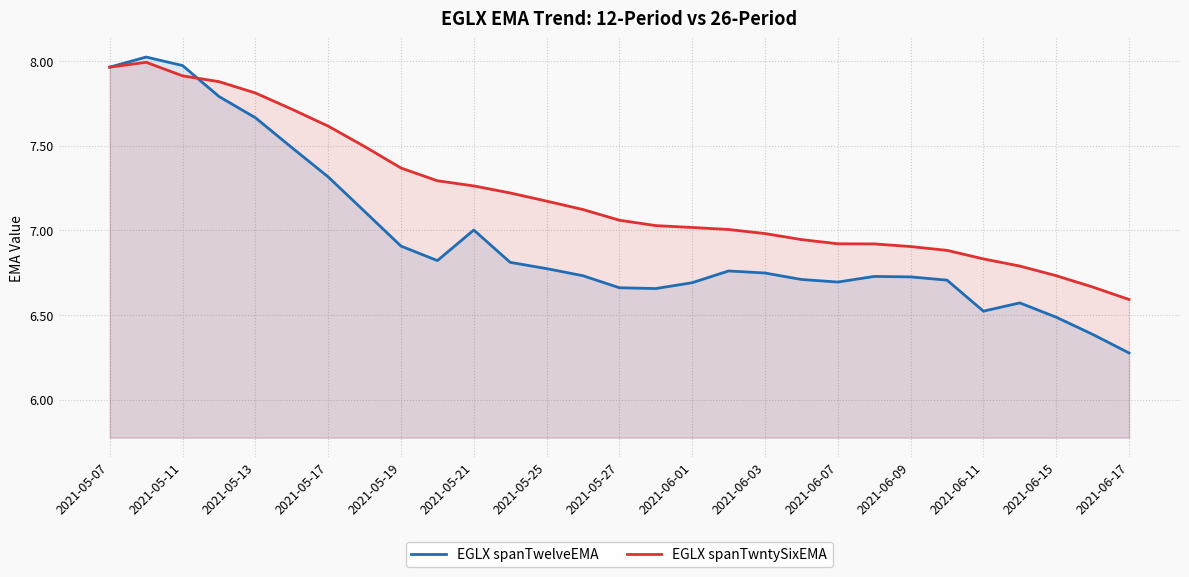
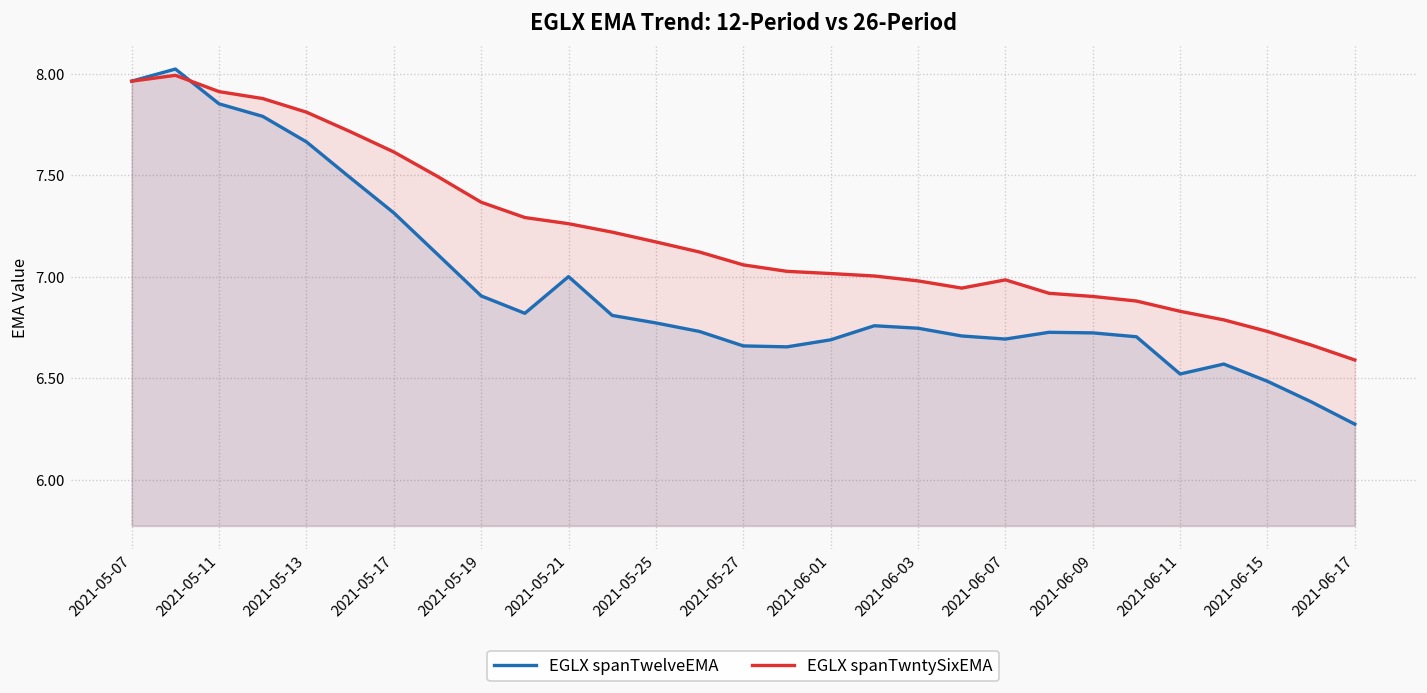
EGLX spanTwelveEMA, 2021-05-11: 7.97 -> 7.85
EGLX spanTwntySixEMA, 2021-06-07: 6.92 -> 6.99
